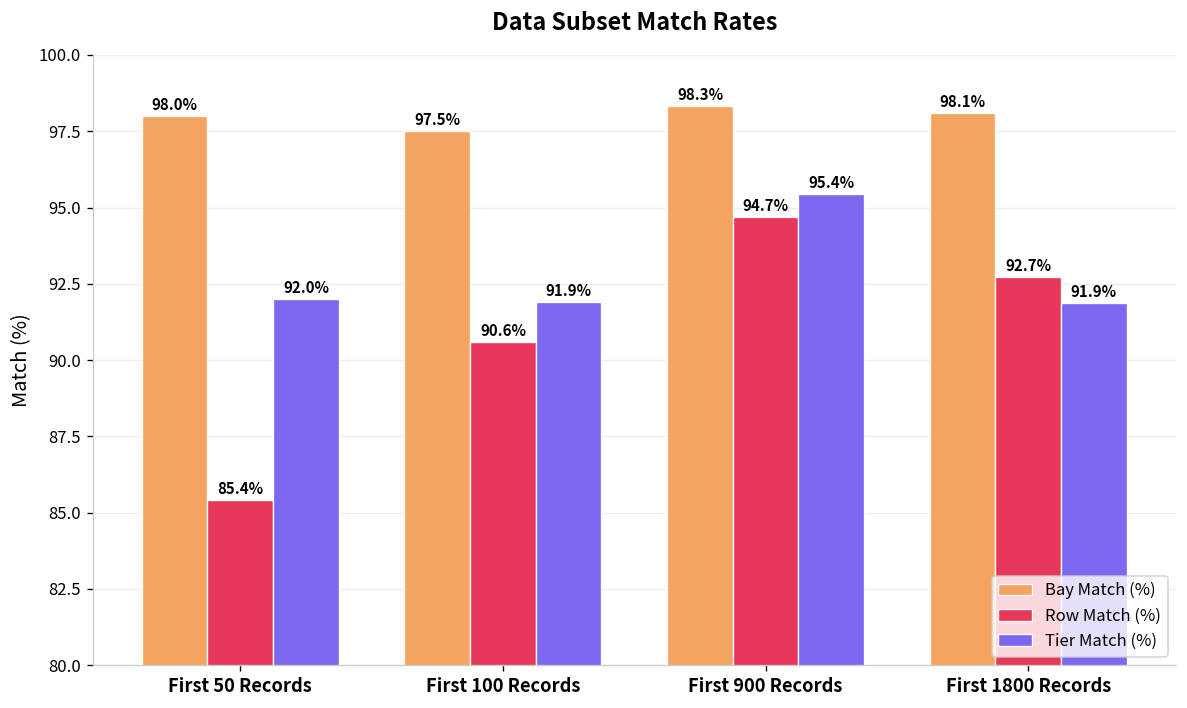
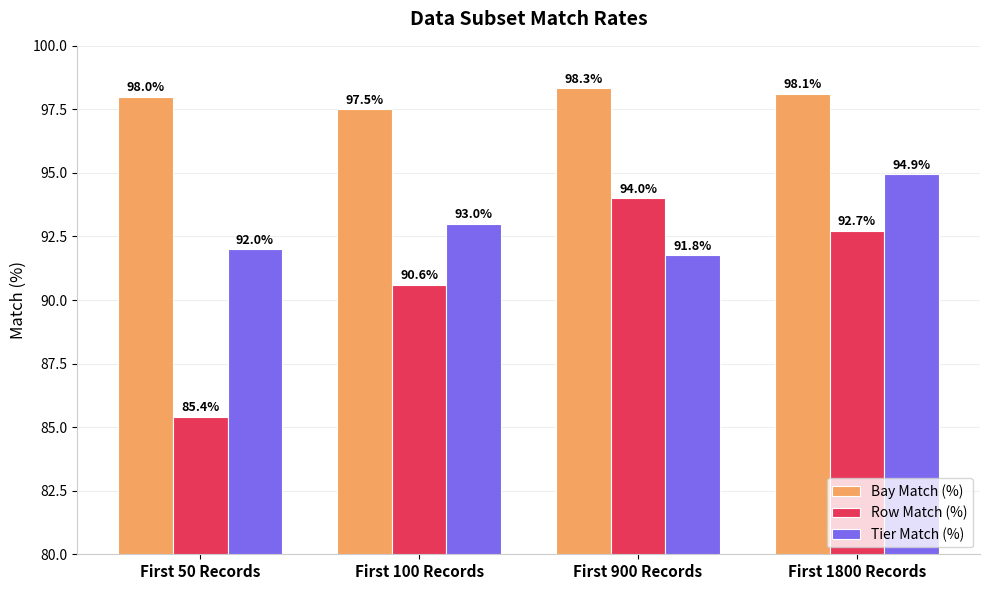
Tier Match (%), First 100 Records: 91.9% -> 93.0%
Row Match (%), First 900 Records: 94.7% -> 94.0%
Tier Match (%), First 900 Records: 95.4% -> 91.8%
Tier Match (%), First 1800 Records: 91.9% -> 94.9%
